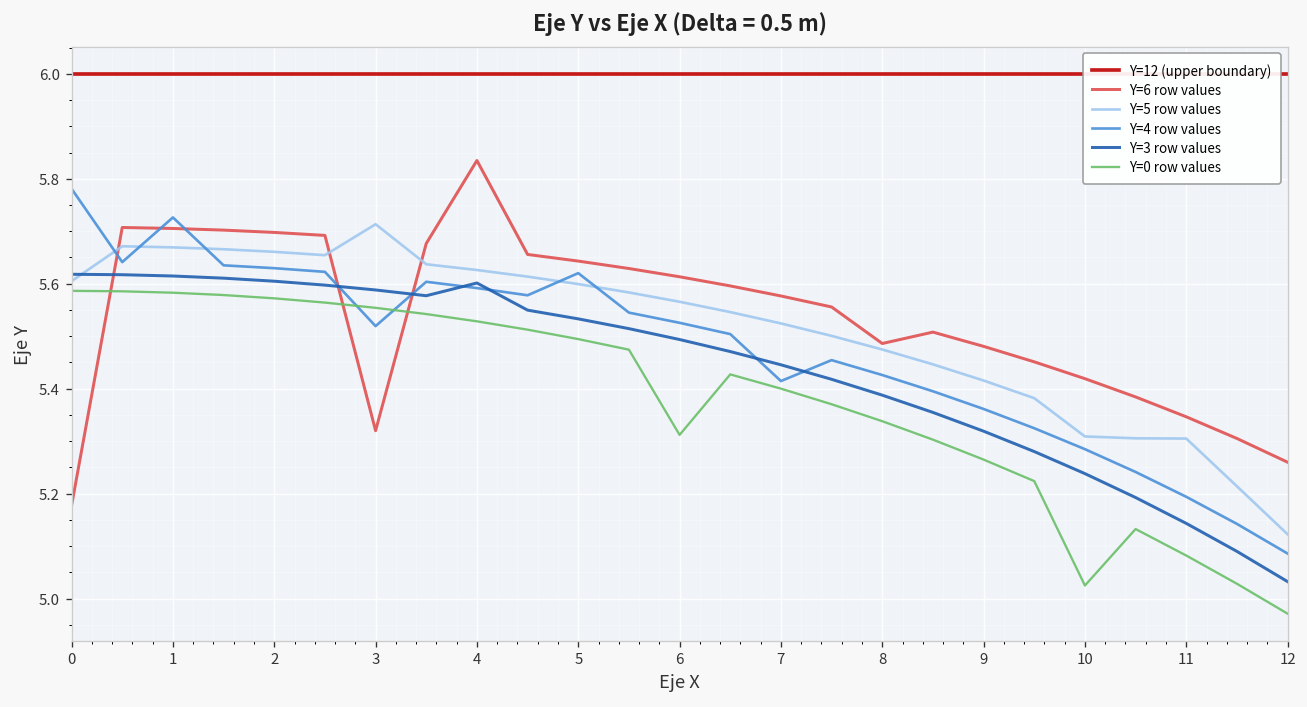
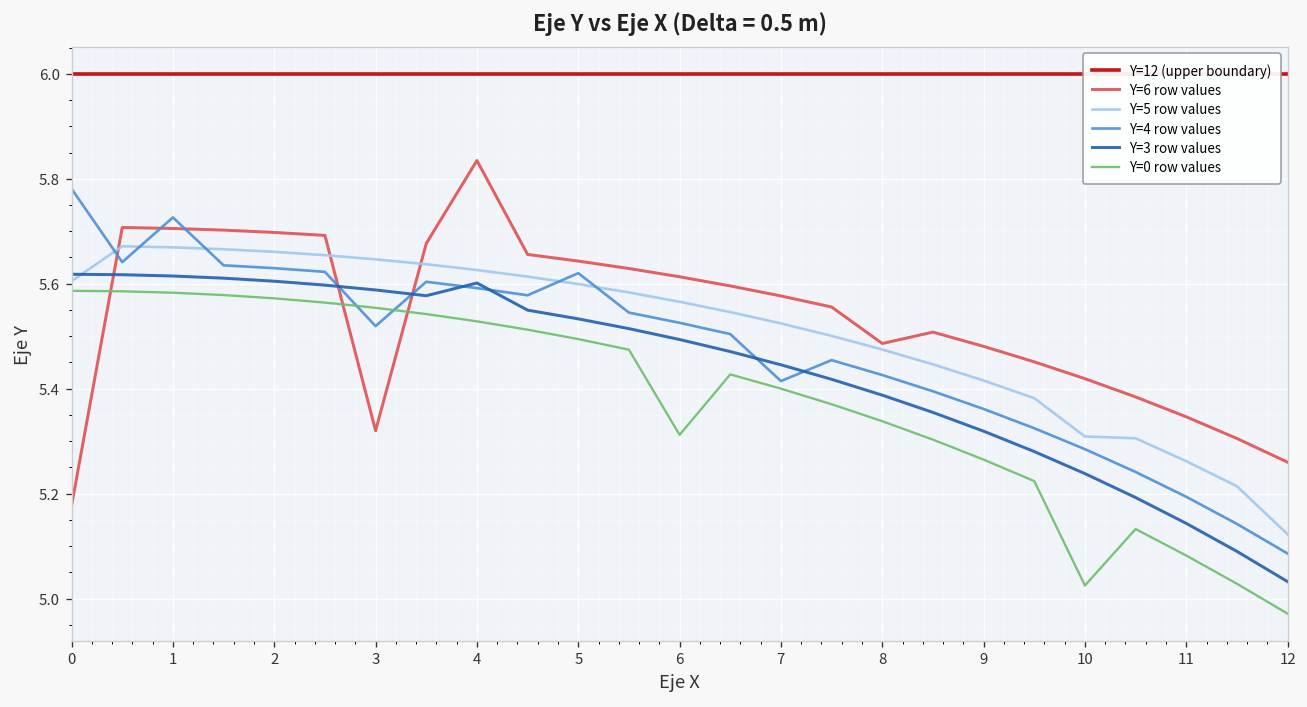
Y=5 row values, 3: 5.71 -> 5.65
Y=5 row values, 11: 5.30 -> 5.26
